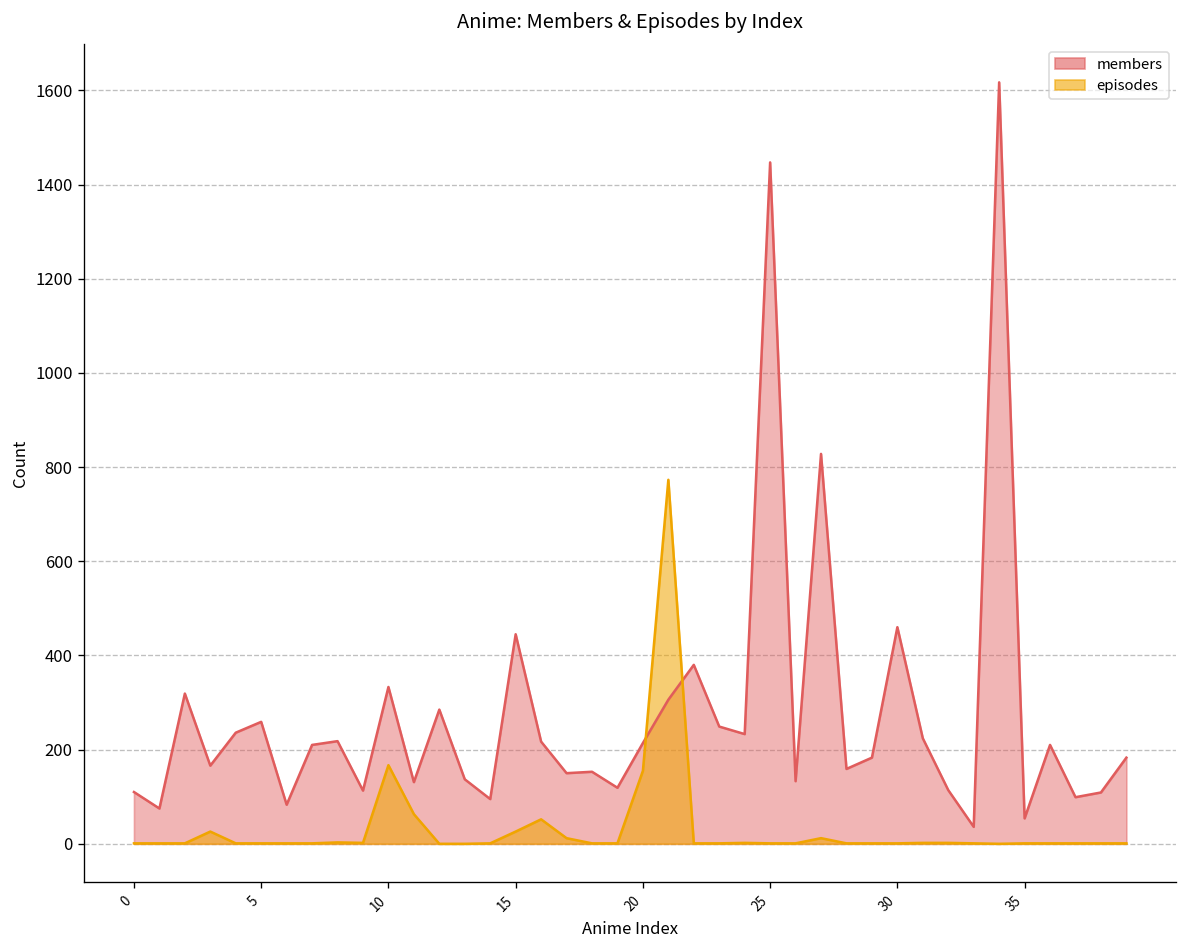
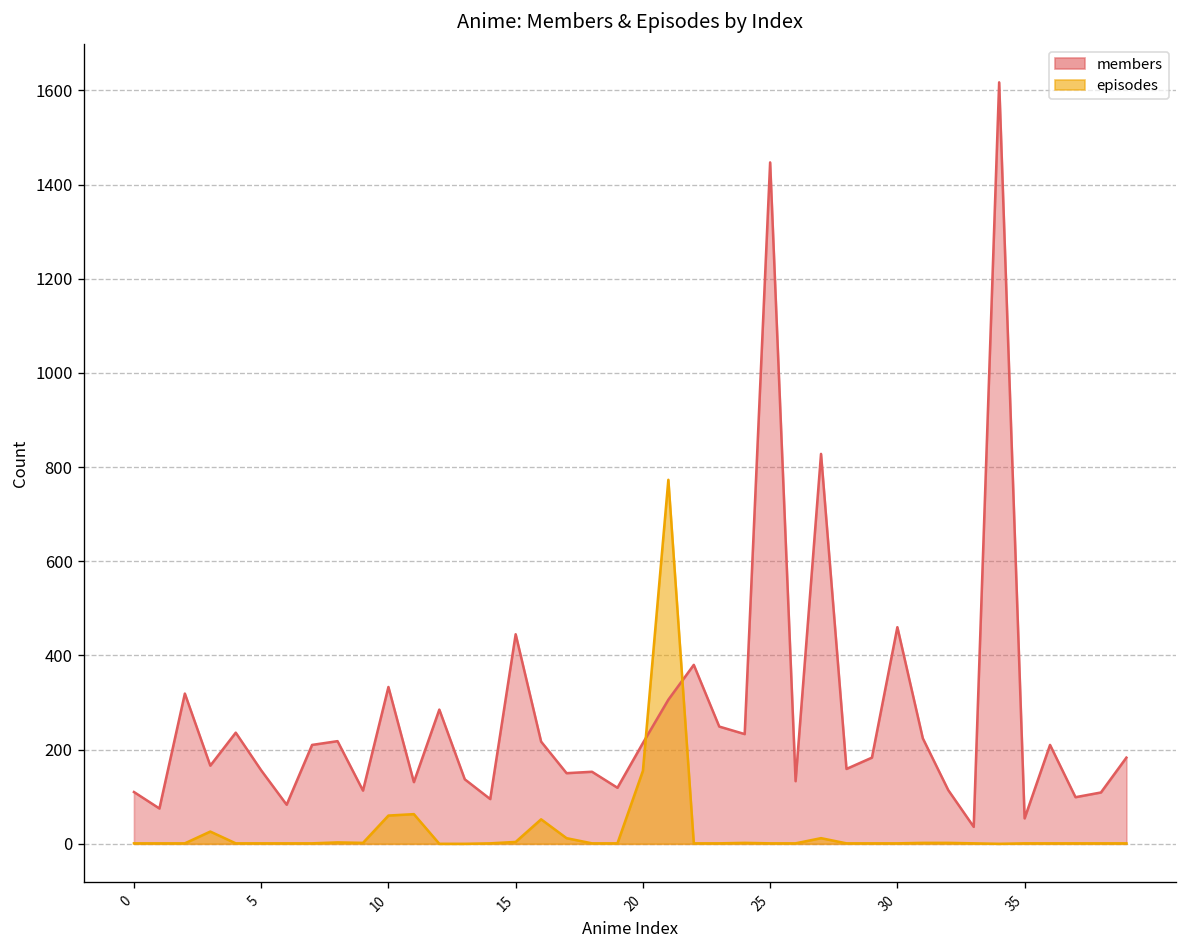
members, 5: 260 -> 160
episodes, 10: 170 -> 60
episodes, 15: 30 -> 0
